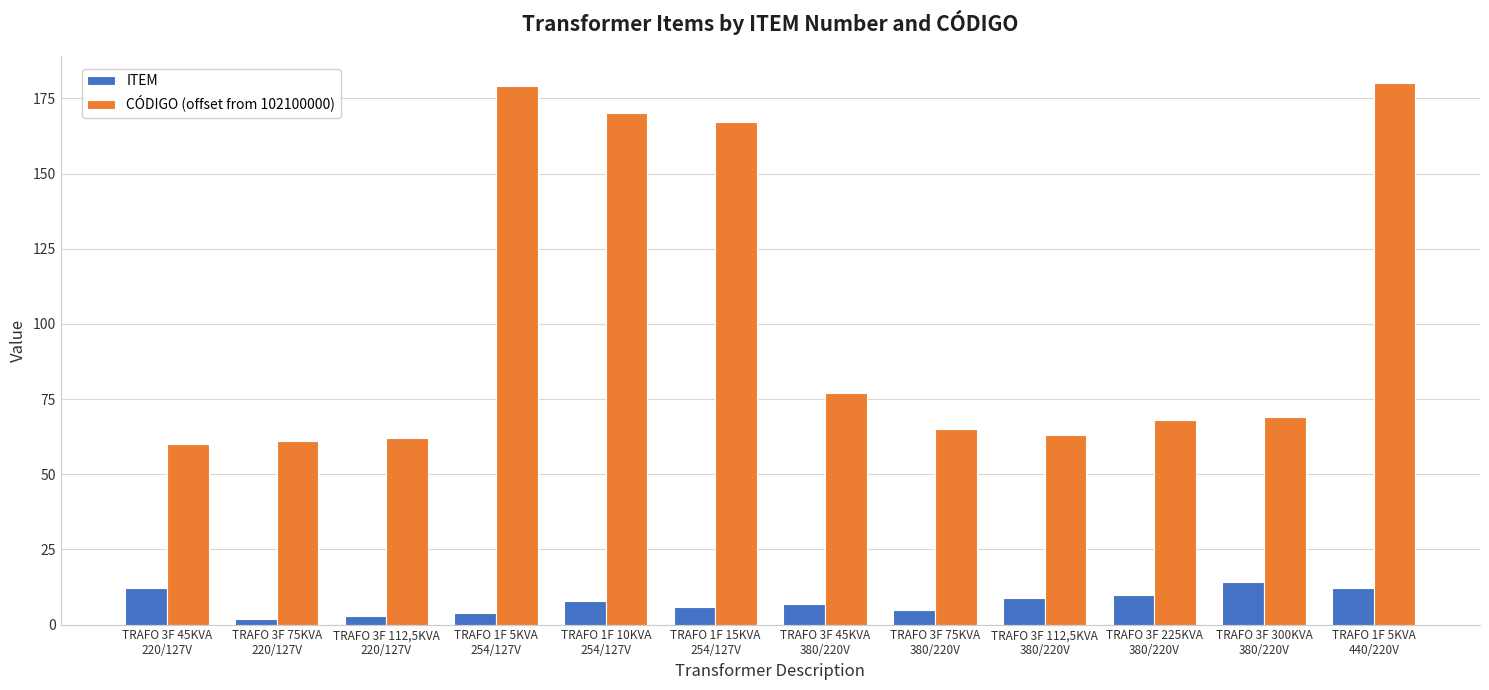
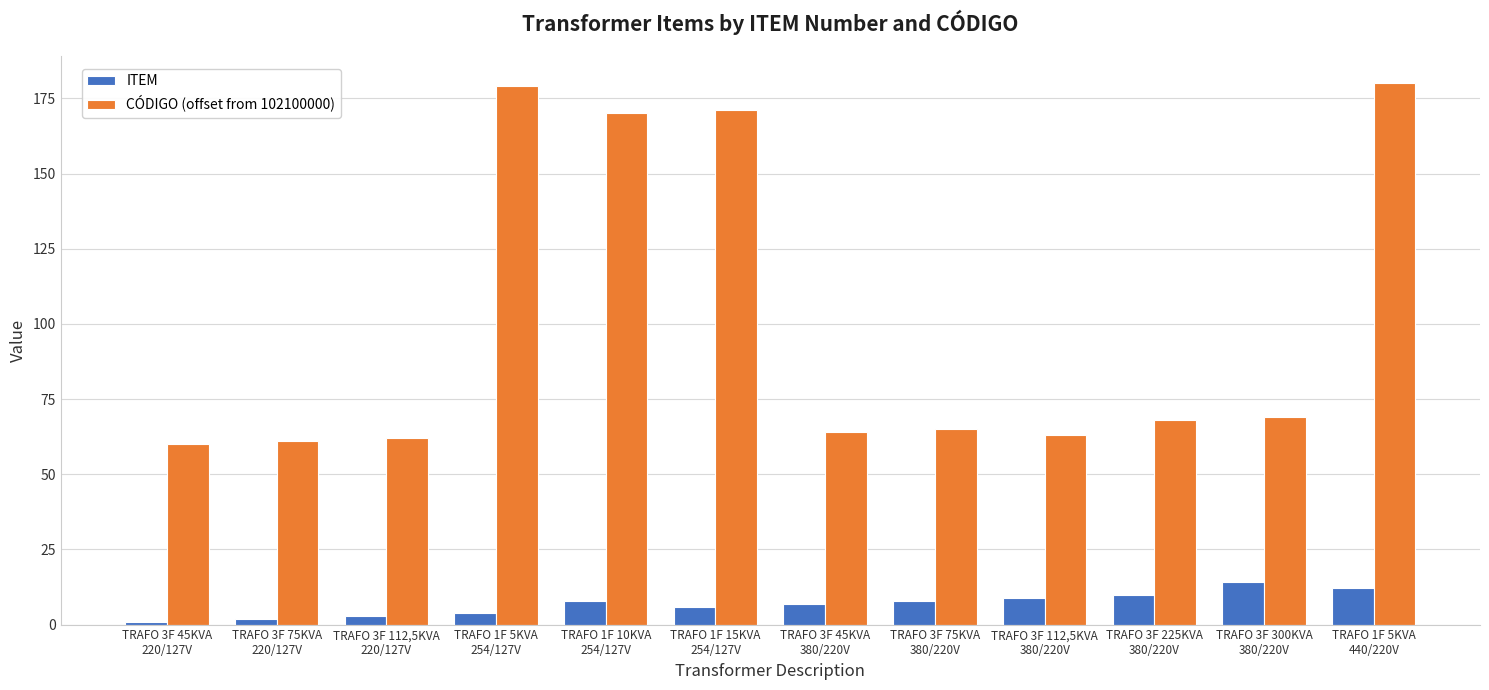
ITEM, TRAFO 3F 45KVA 220/127V: 12 -> 1
CÓDIGO (offset from 102100000), TRAFO 1F 15KVA 254/127V: 167 -> 171
CÓDIGO (offset from 102100000), TRAFO 3F 45KVA 380/220V: 77 -> 64
ITEM, TRAFO 3F 75KVA 380/220V: 5 -> 8
